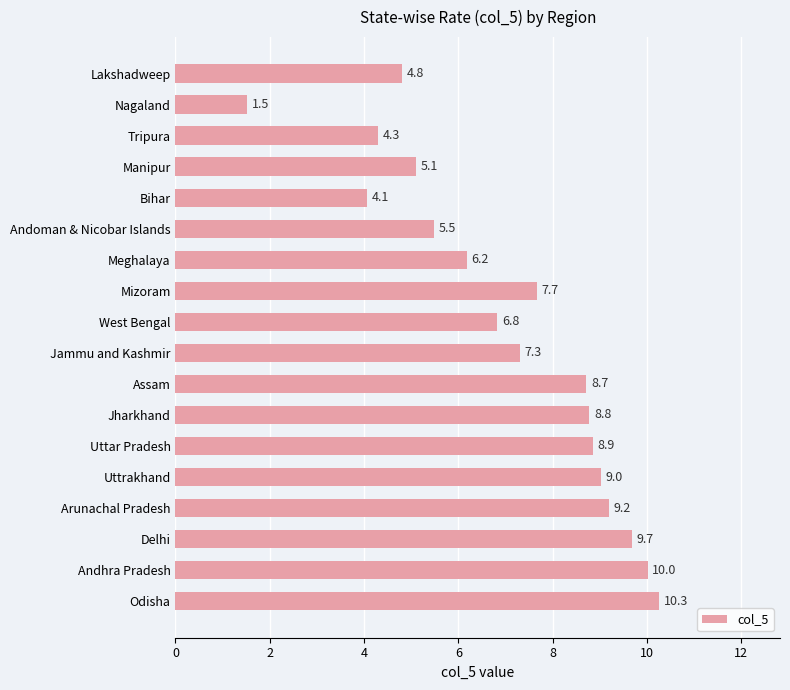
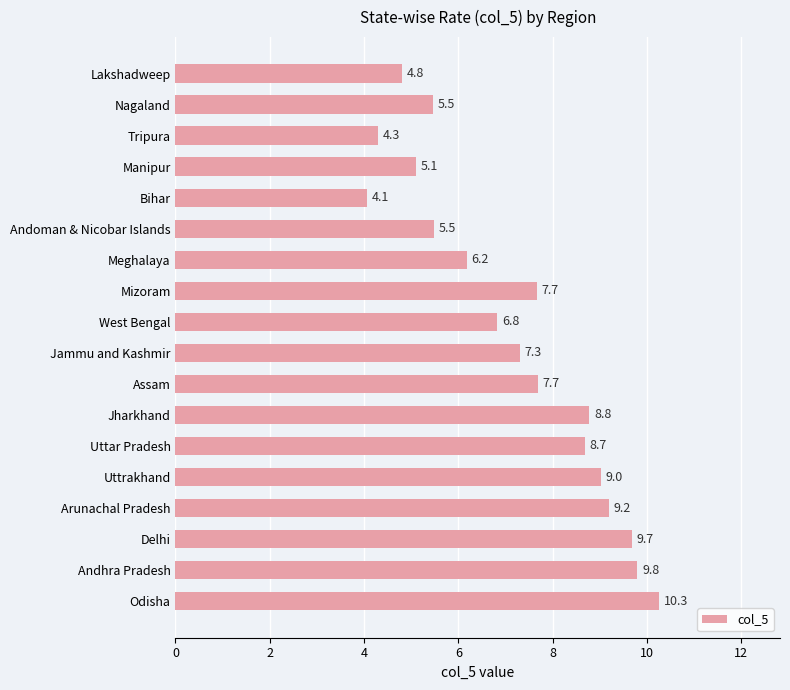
Nagaland: 1.5 -> 5.5
Assam: 8.7 -> 7.7
Uttar Pradesh: 8.9 -> 8.7
Andhra Pradesh: 10.0 -> 9.8
